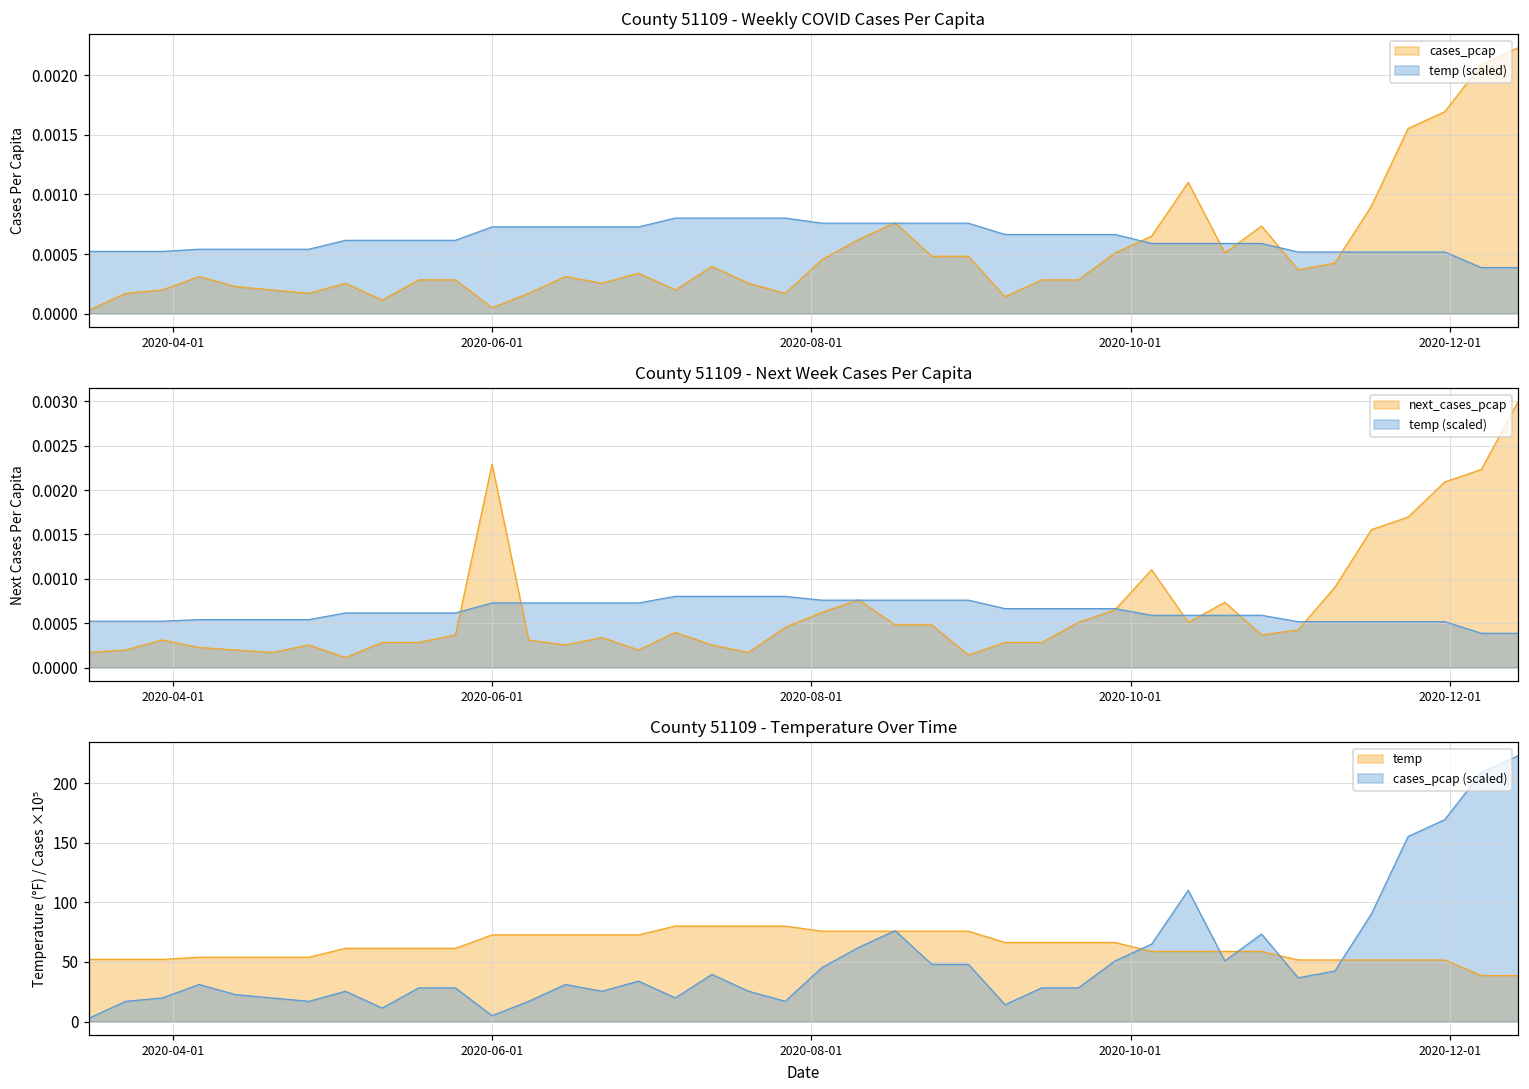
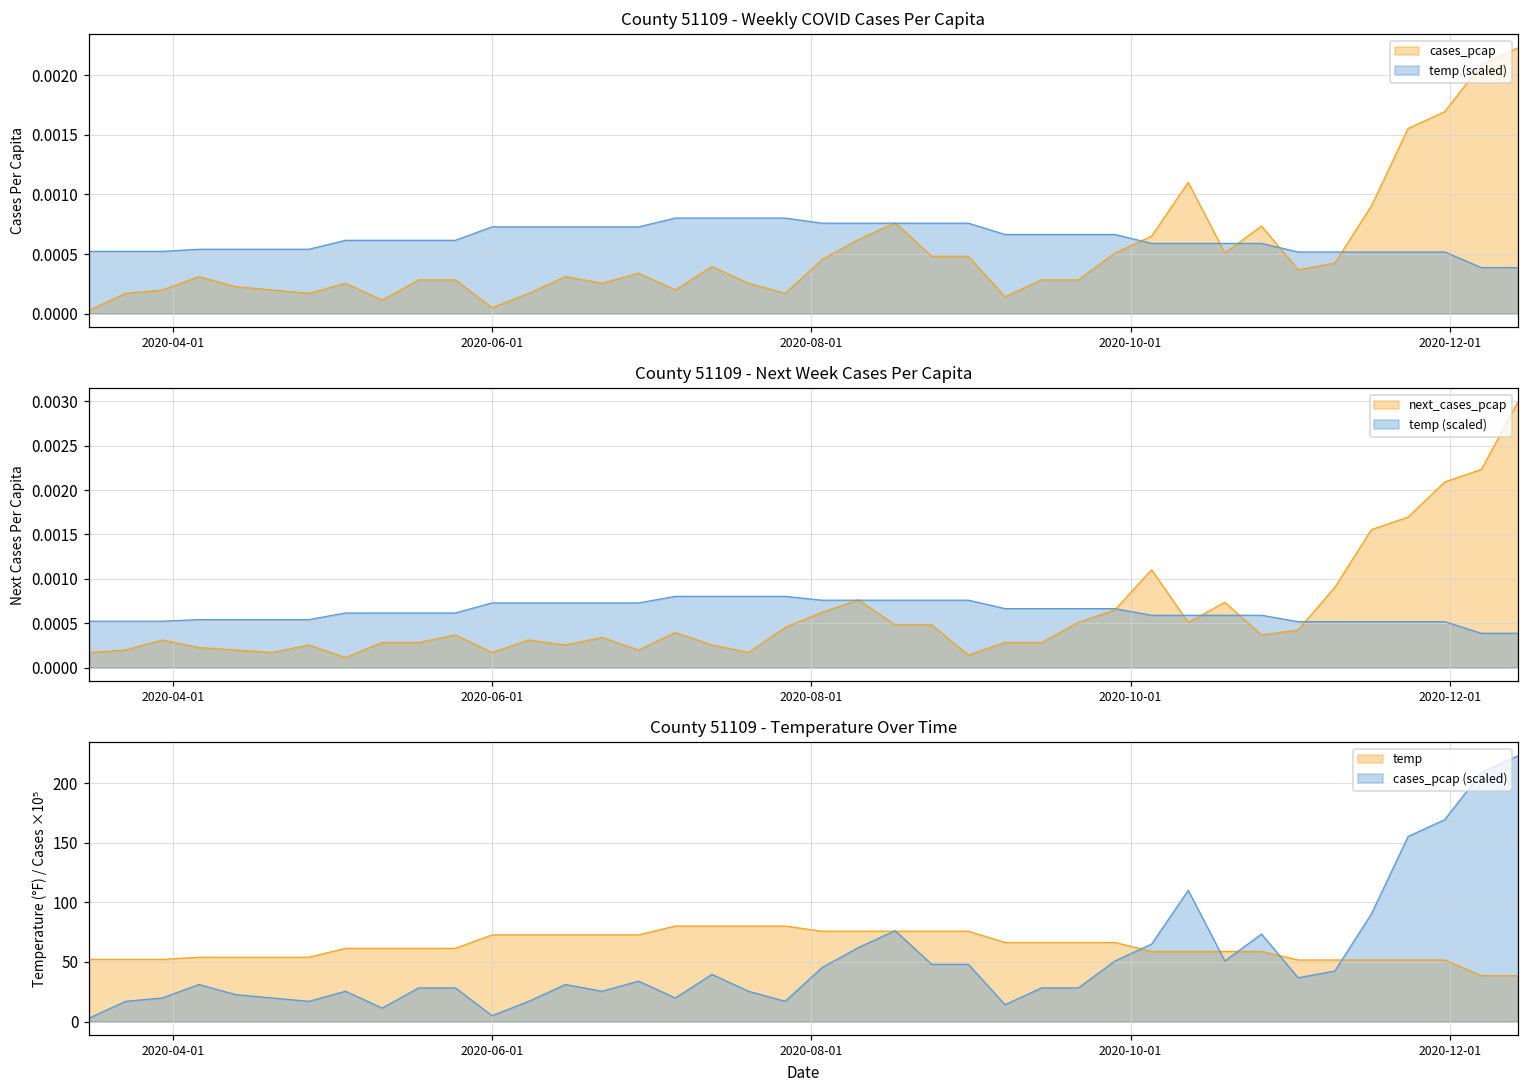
County 51109 - Next Week Cases Per Capita, next_cases_pcap, 2020-06-01: 0.0023 -> 0.0002
